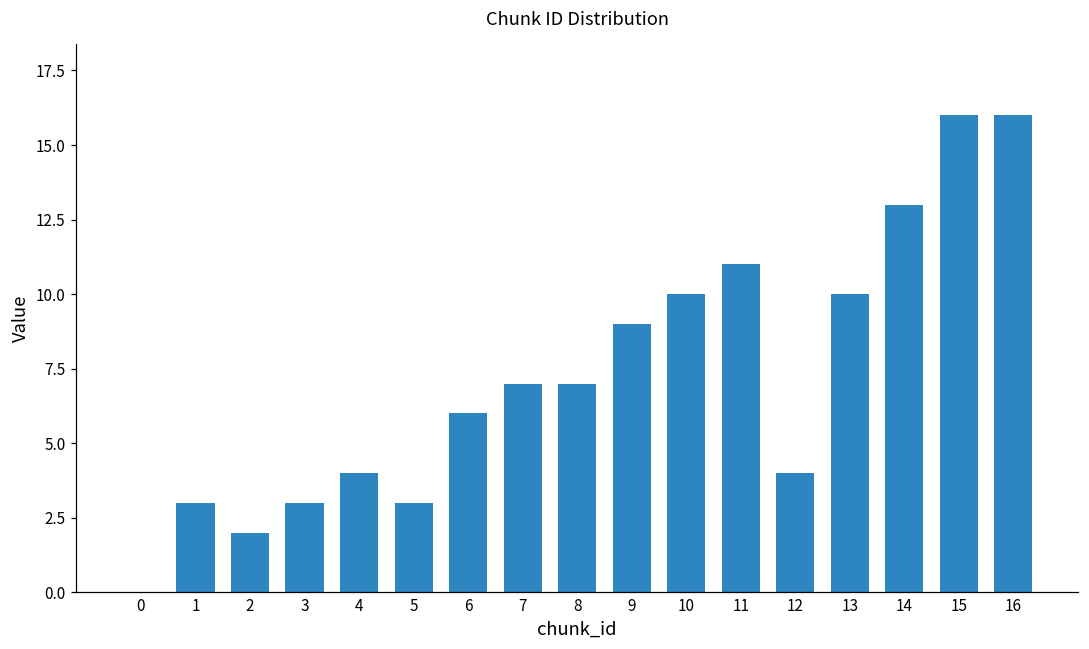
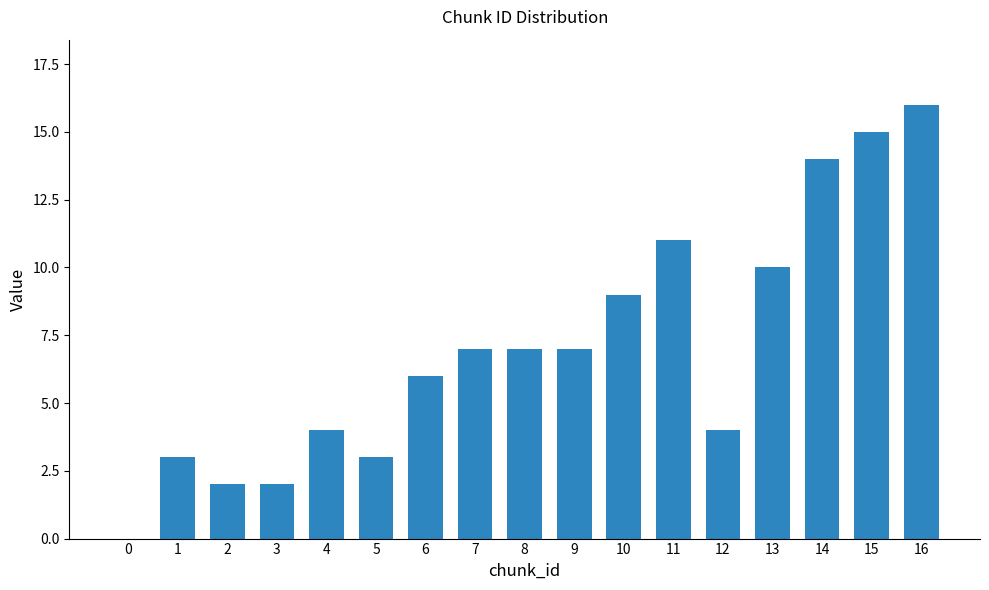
3: 3 -> 2
9: 9 -> 7
10: 10 -> 9
14: 13 -> 14
15: 16 -> 15
